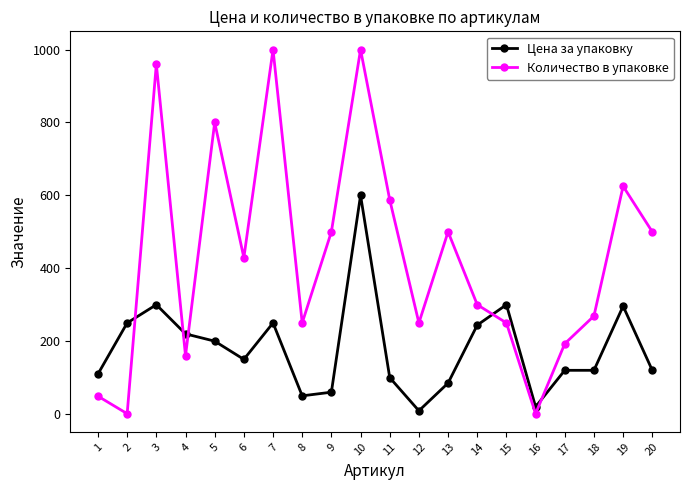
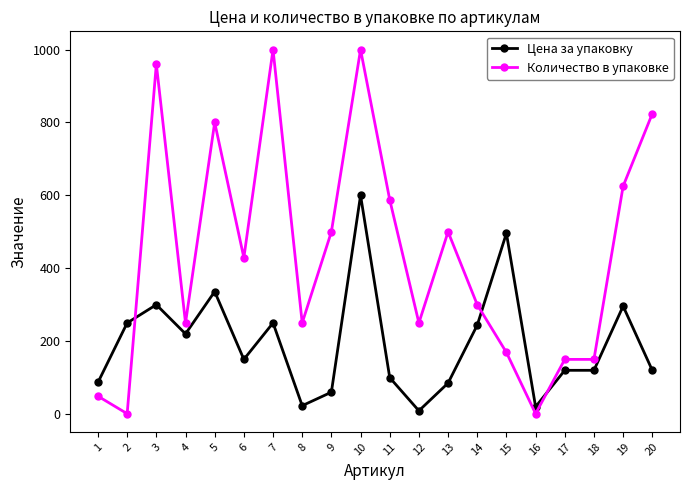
Цена за упаковку, 1: 110 -> 90
Количество в упаковке, 4: 160 -> 250
Цена за упаковку, 5: 200 -> 340
Цена за упаковку, 8: 50 -> 20
Цена за упаковку, 15: 300 -> 500
Количество в упаковке, 15: 250 -> 170
Количество в упаковке, 17: 190 -> 150
Количество в упаковке, 18: 270 -> 150
Количество в упаковке, 20: 500 -> 820
